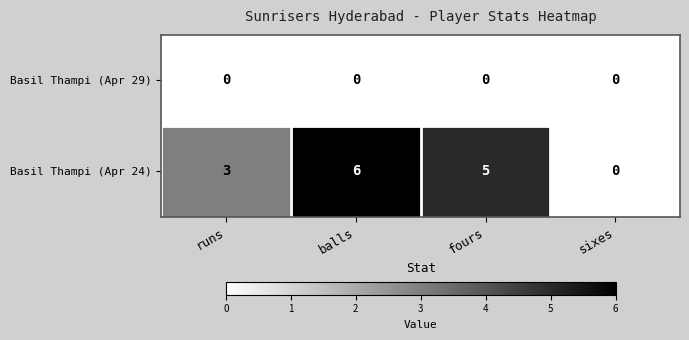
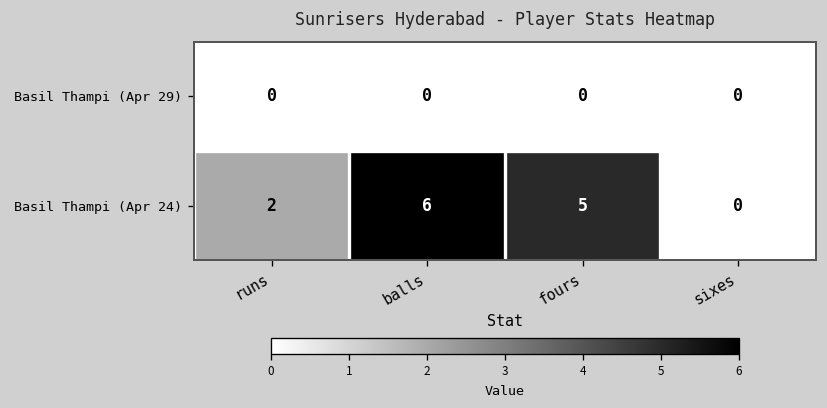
Basil Thampi (Apr 24), runs: 3 -> 2
